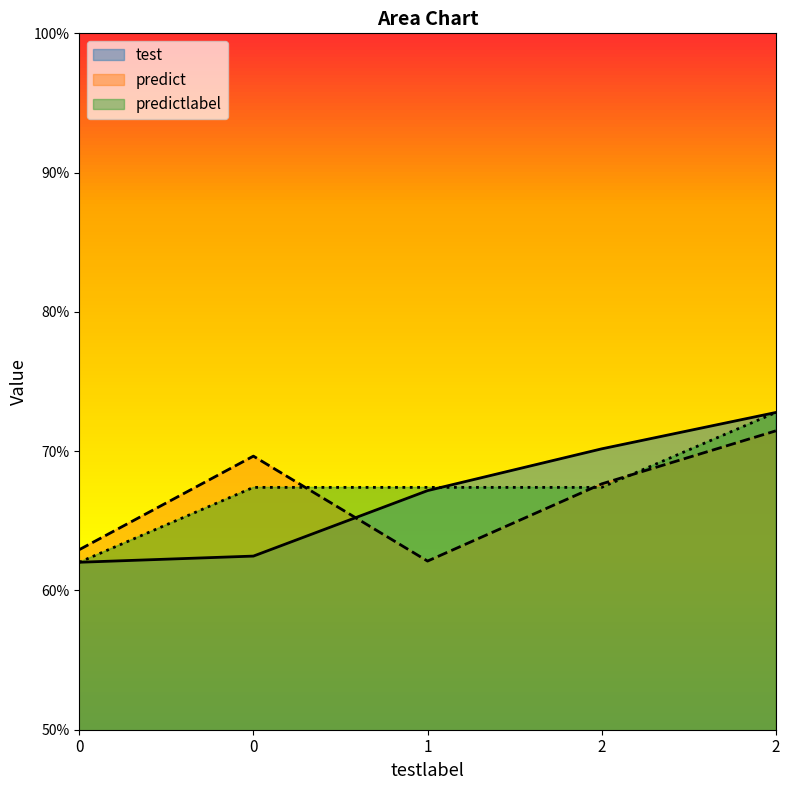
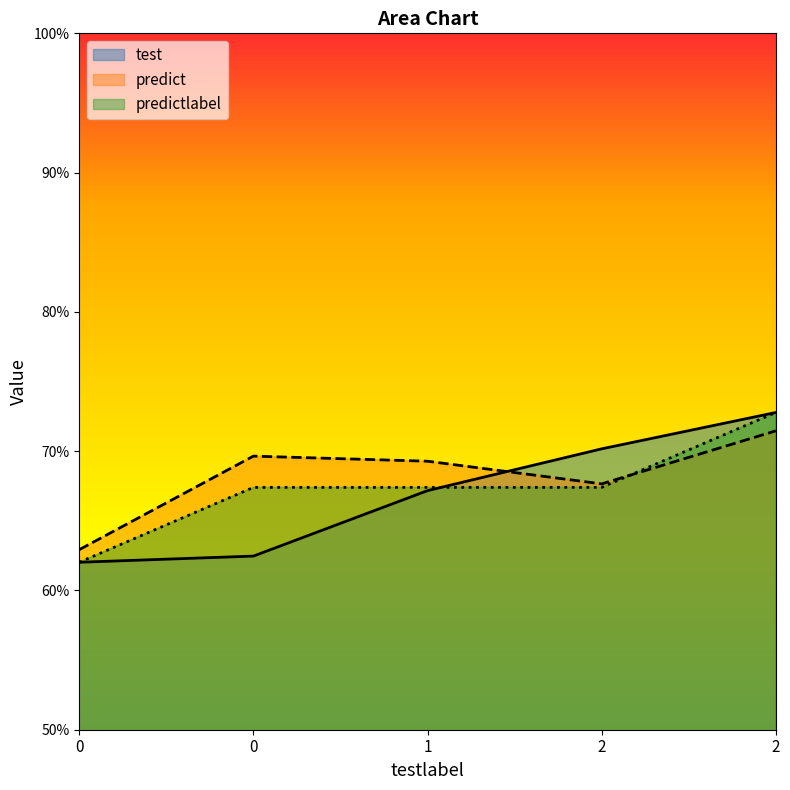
predict, 1: 62.1% -> 69.3%
